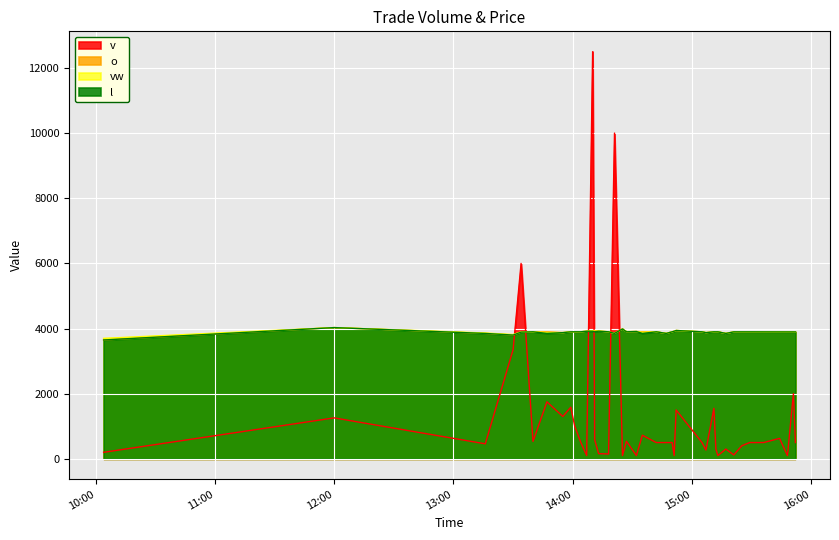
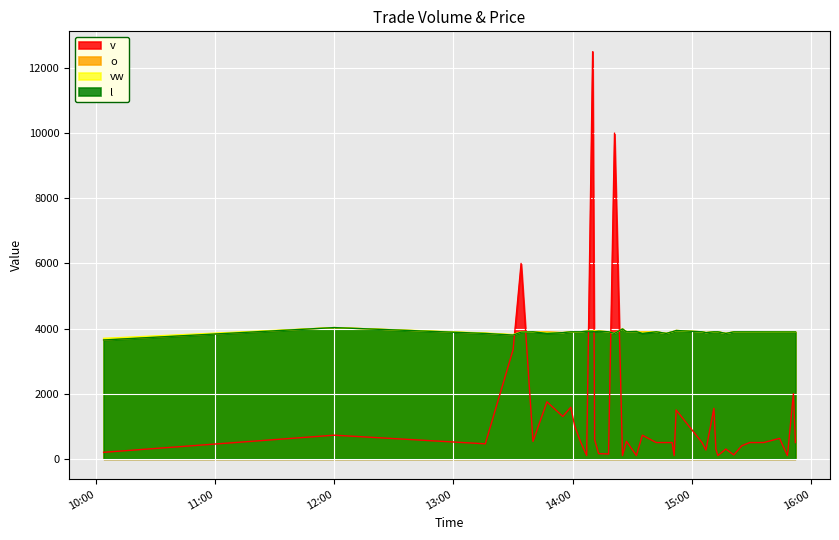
v, 12:00: 1300 -> 700
